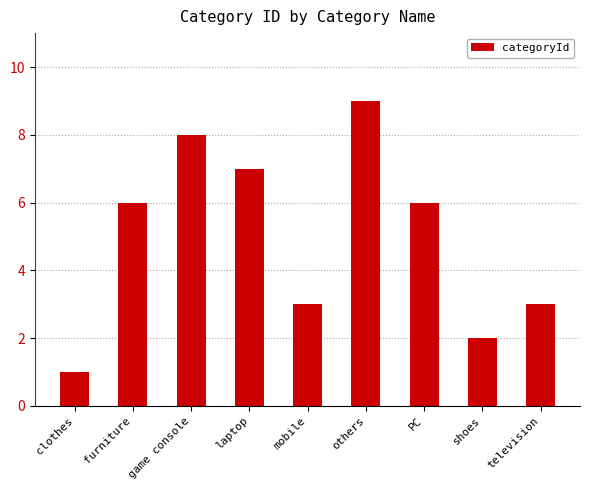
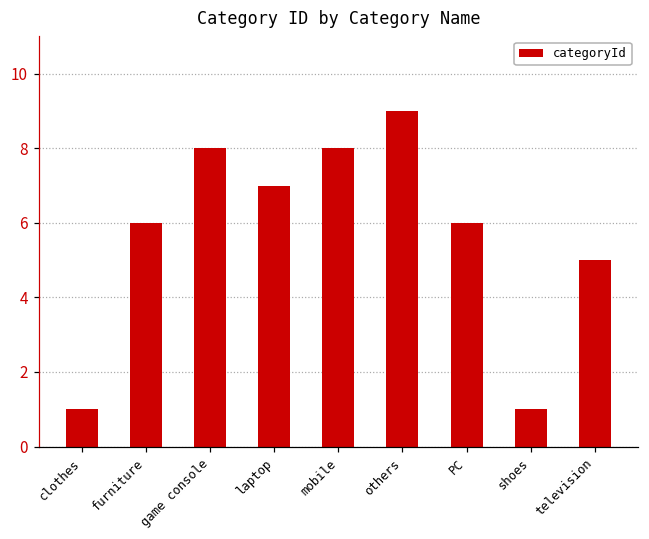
mobile: 3 -> 8
shoes: 2 -> 1
television: 3 -> 5
